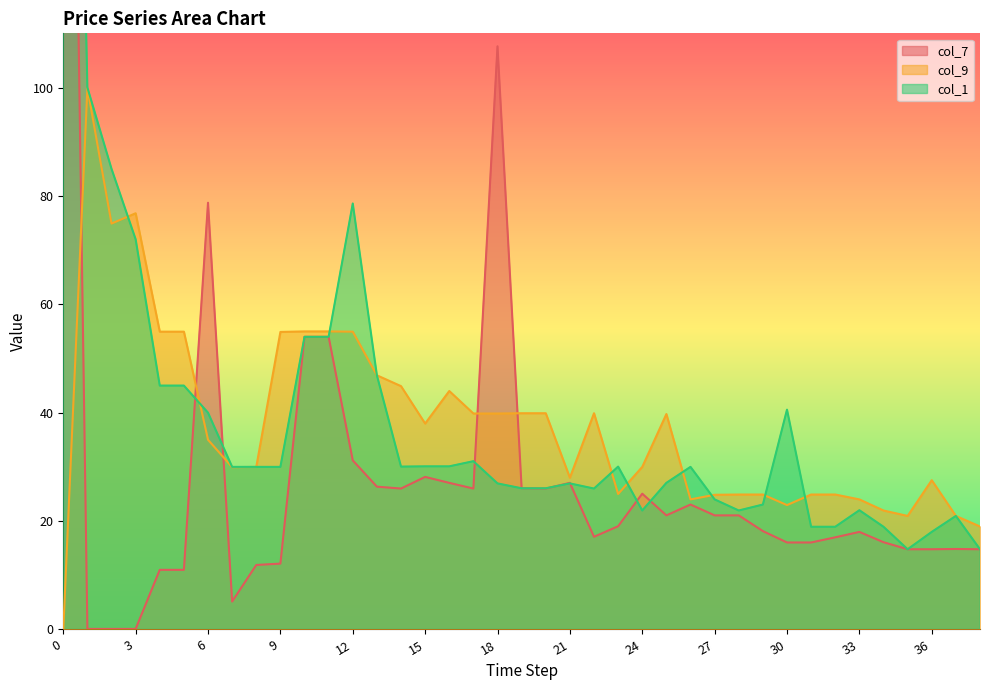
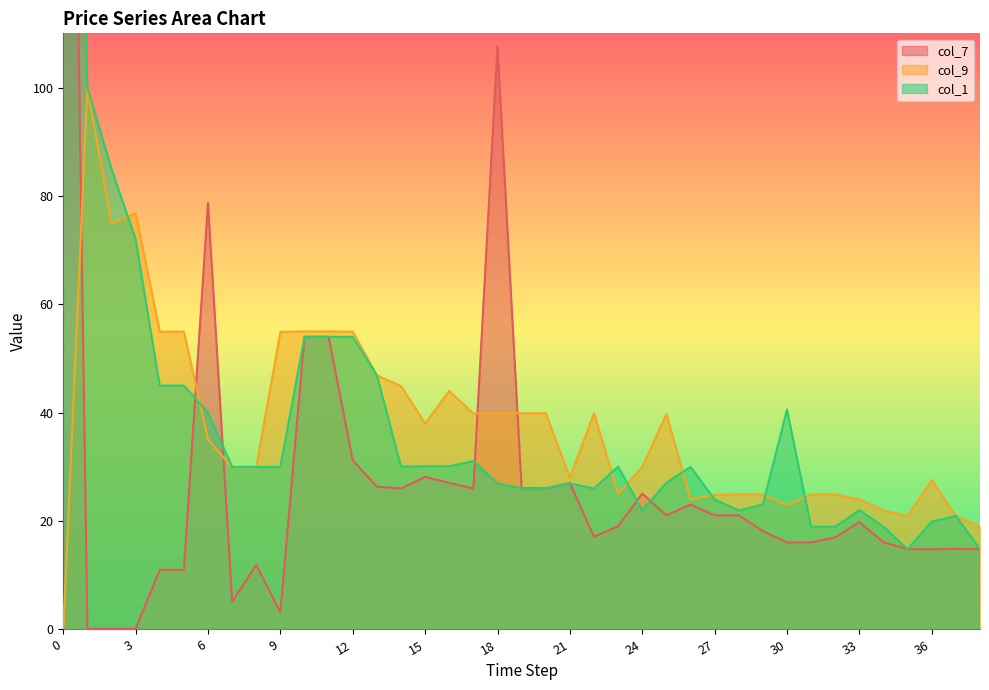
col_7, 9: 12 -> 3
col_1, 12: 79 -> 54
col_7, 33: 18 -> 20
col_1, 36: 18 -> 20
